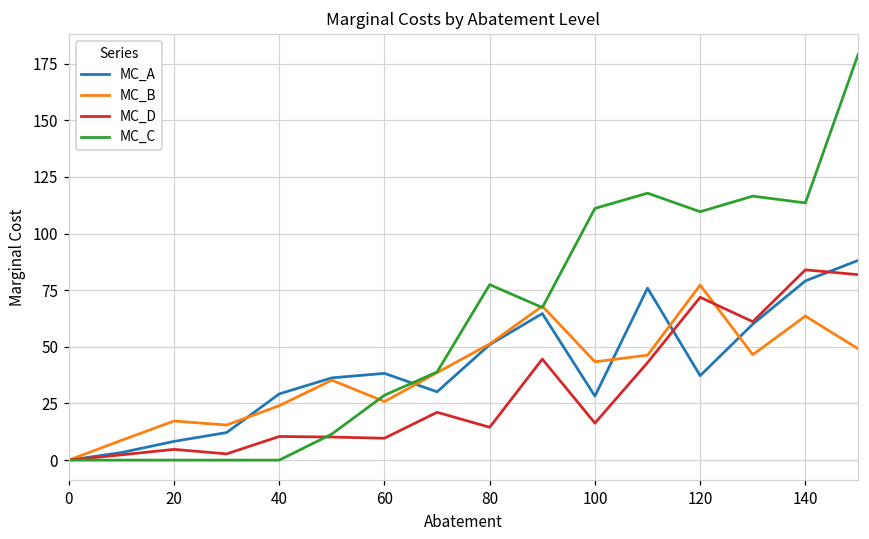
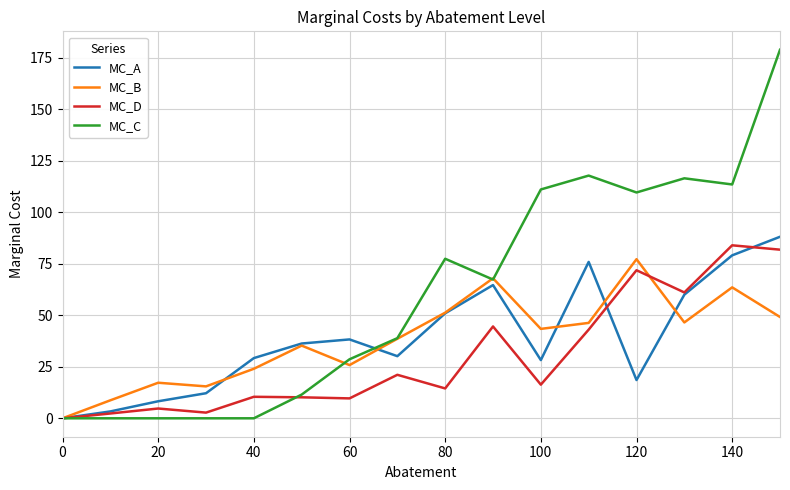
MC_A, 120: 37 -> 19
